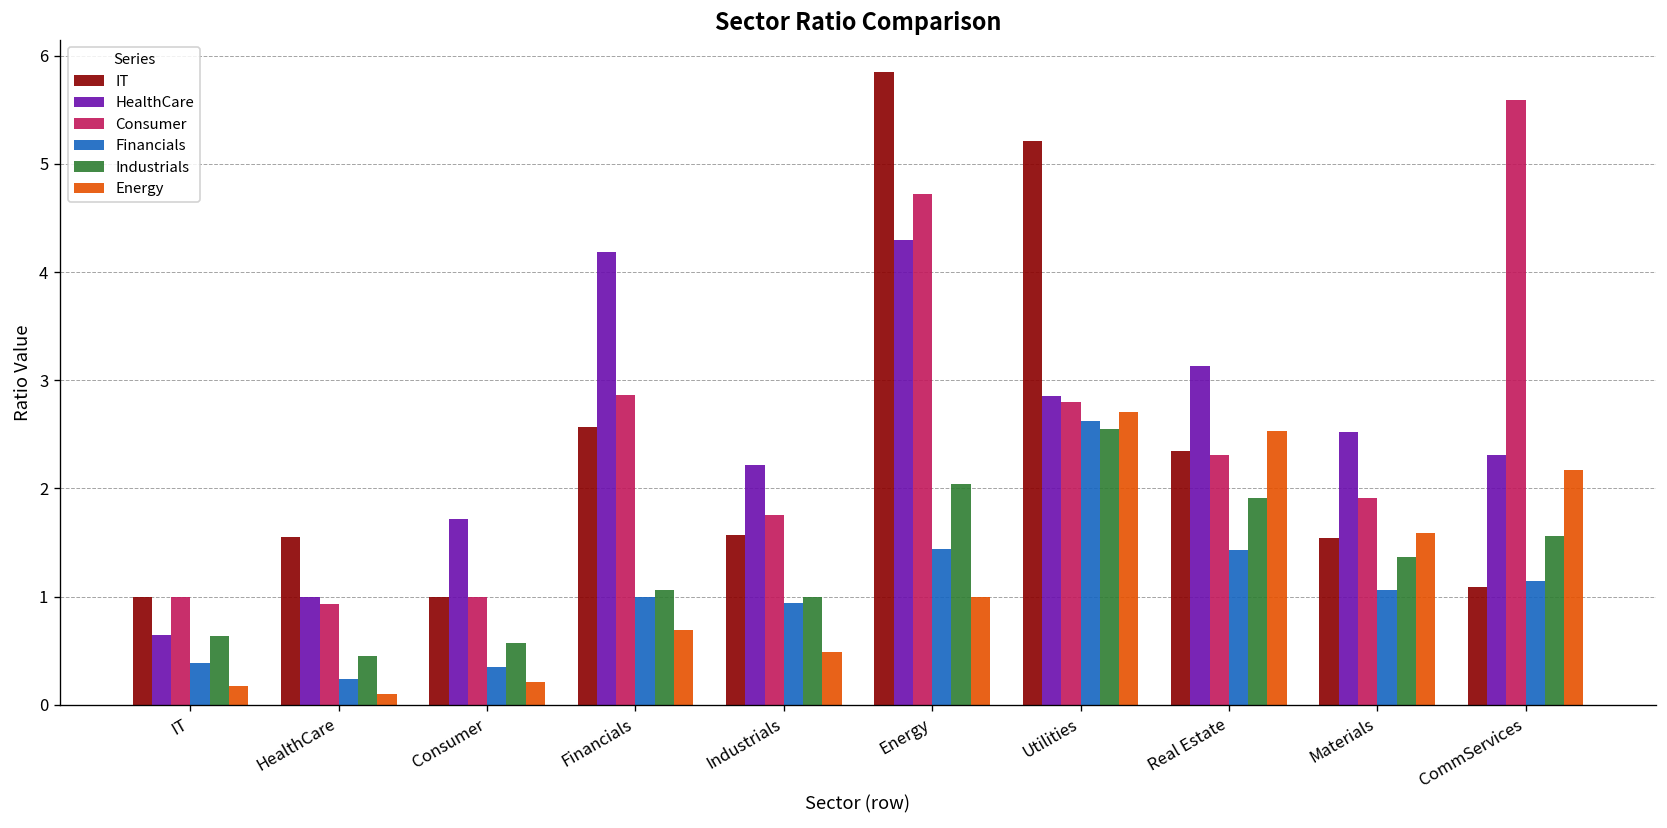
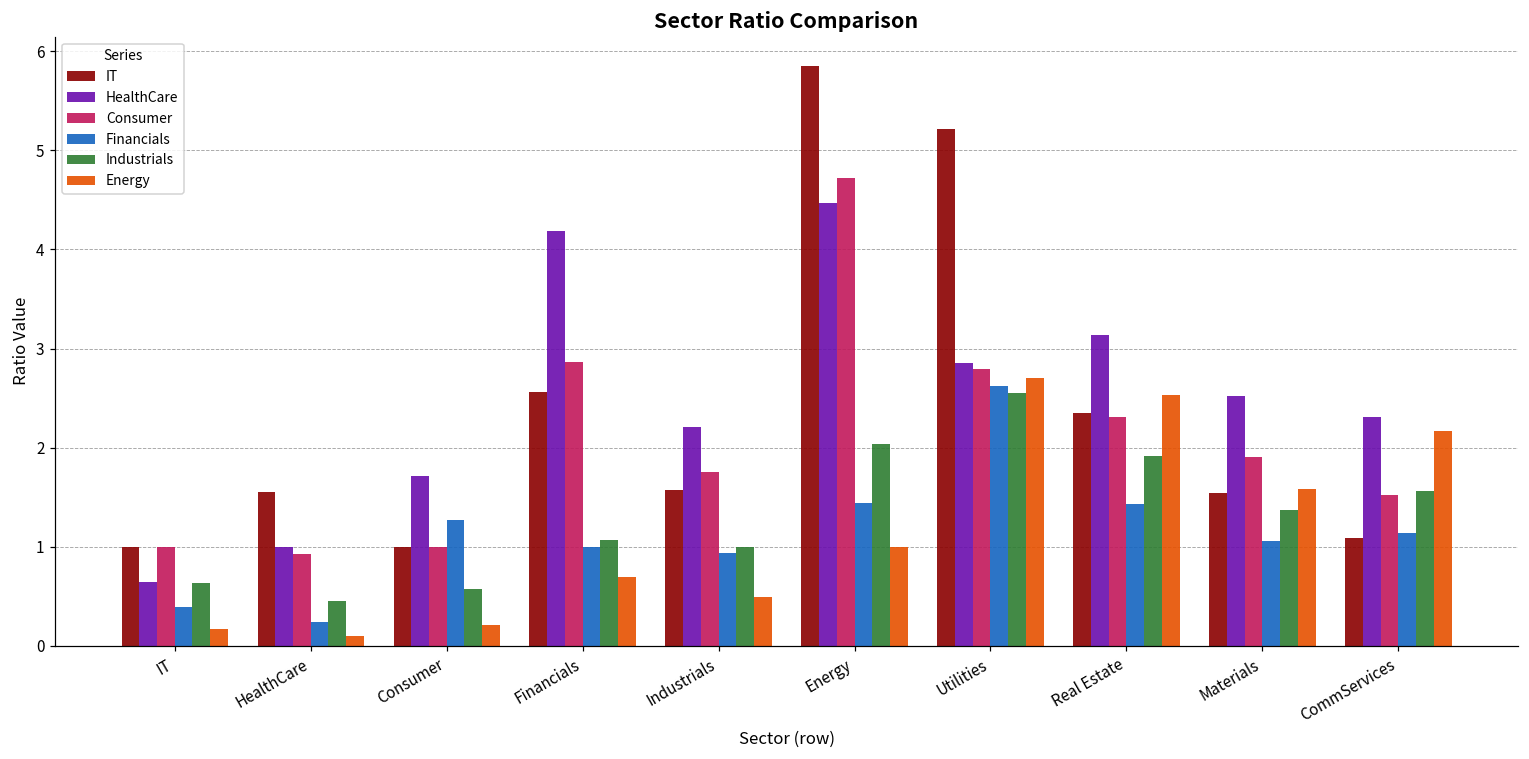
Financials, Consumer: 0.3 -> 1.3
HealthCare, Energy: 4.3 -> 4.5
Consumer, CommServices: 5.6 -> 1.5
